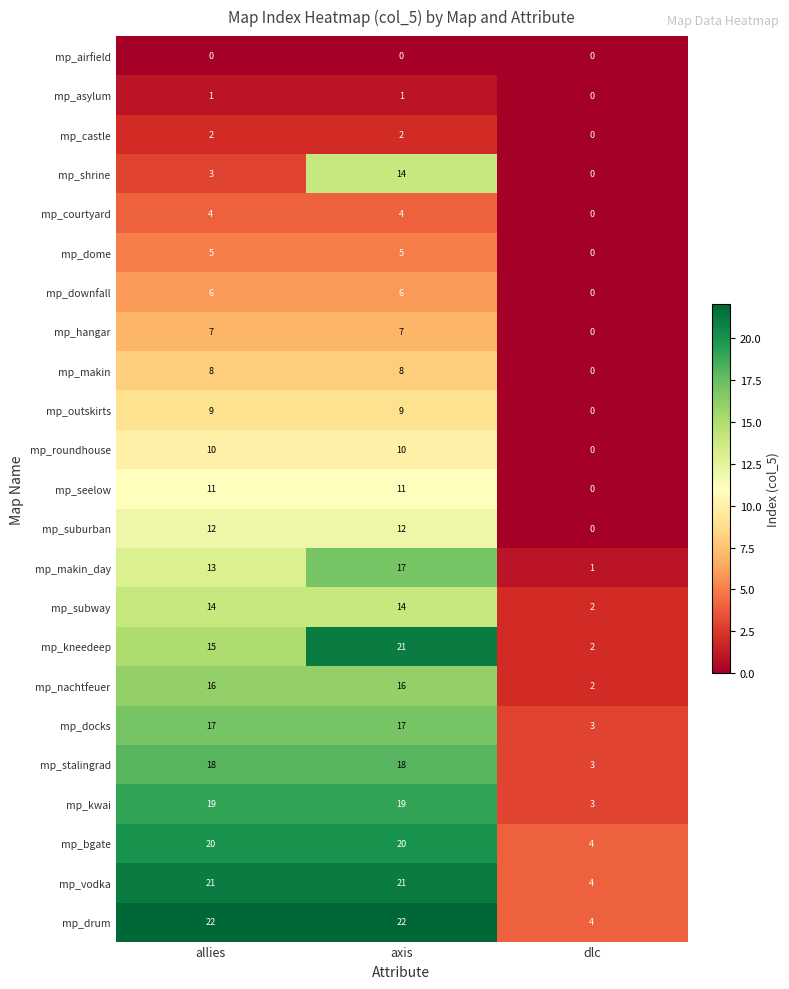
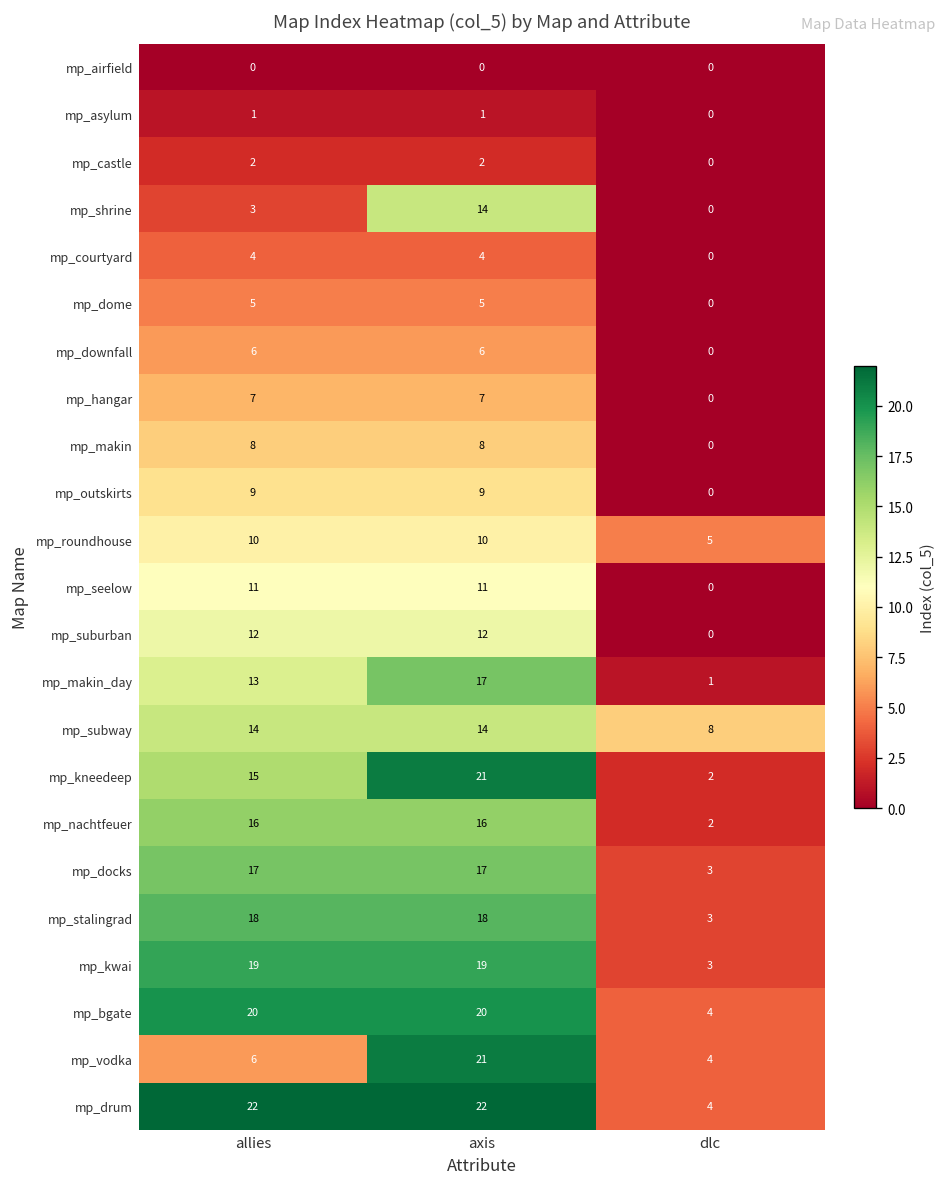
mp_roundhouse, dlc: 0 -> 5
mp_subway, dlc: 2 -> 8
mp_vodka, allies: 21 -> 6
